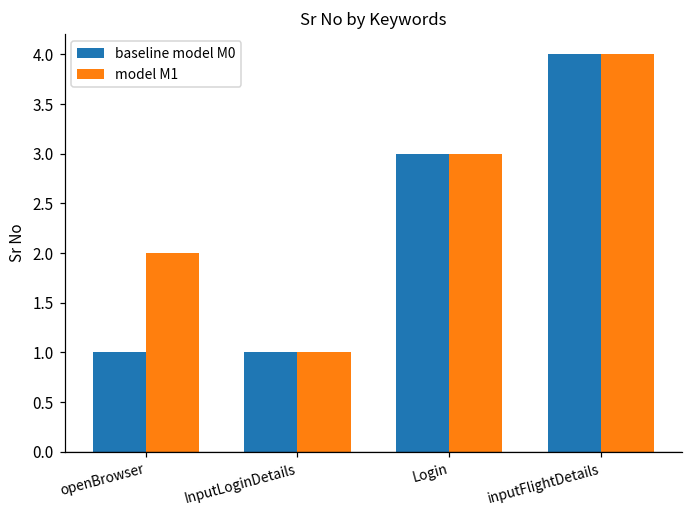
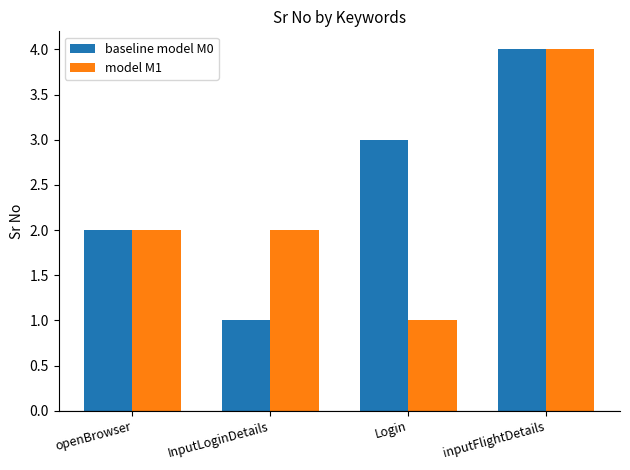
baseline model M0, openBrowser: 1 -> 2
model M1, InputLoginDetails: 1 -> 2
model M1, Login: 3 -> 1
